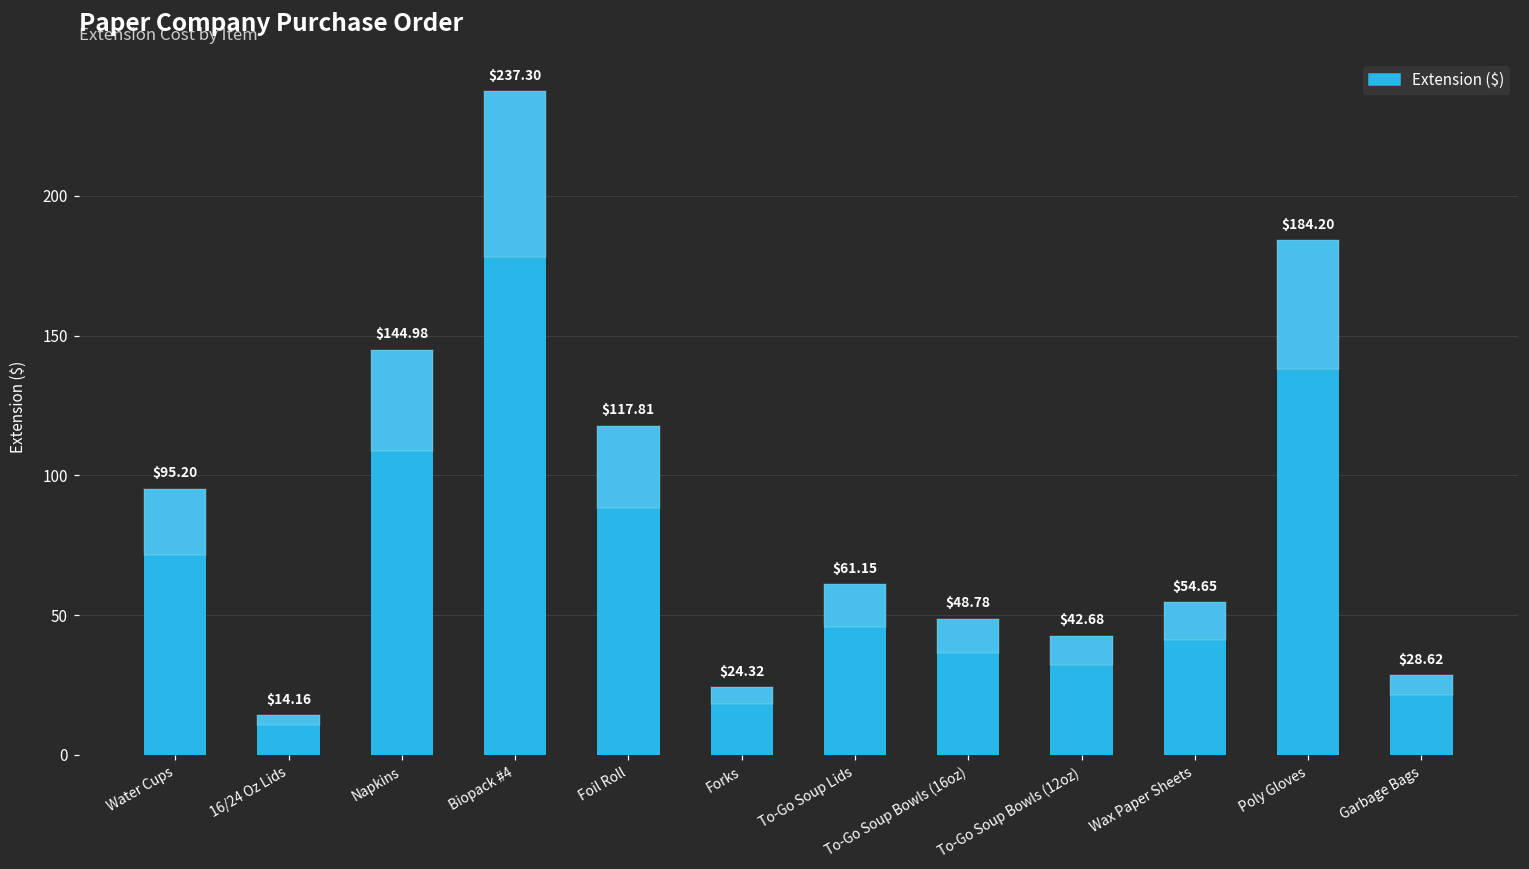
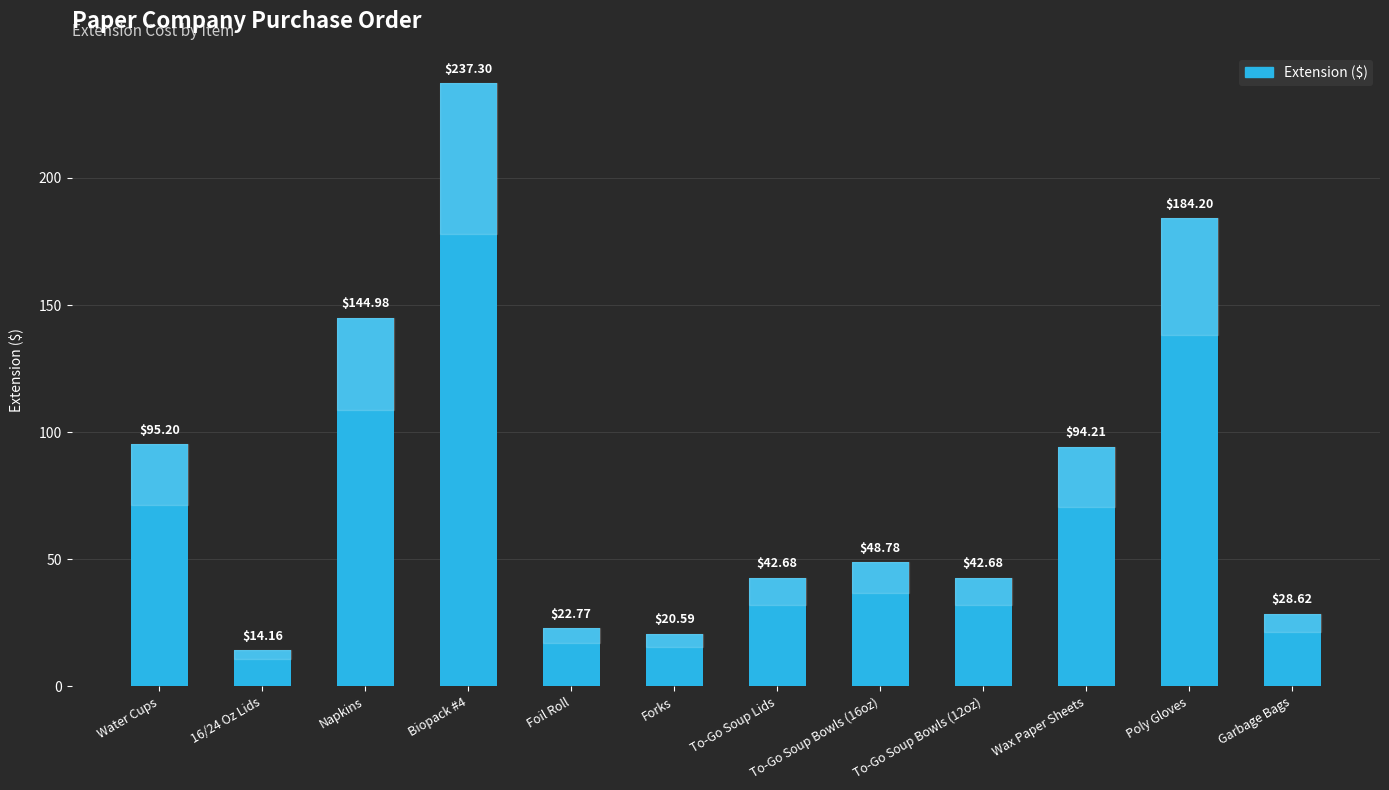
Foil Roll: $117.81 -> $22.77
Forks: $24.32 -> $20.59
To-Go Soup Lids: $61.15 -> $42.68
Wax Paper Sheets: $54.65 -> $94.21
